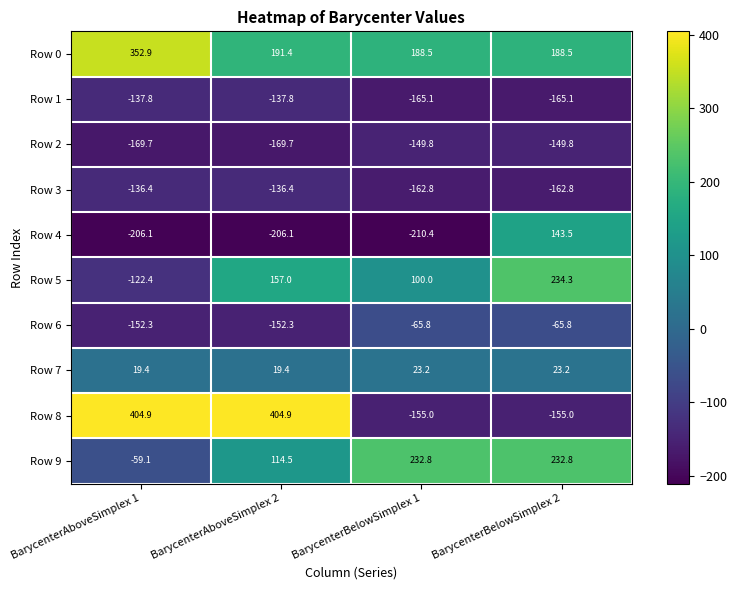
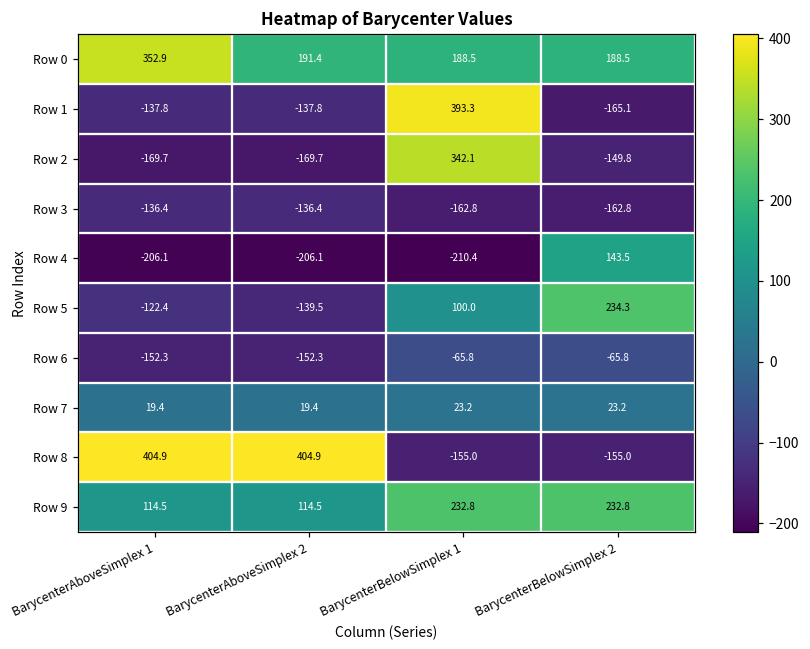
Row 1, BarycenterBelowSimplex 1: -165.1 -> 393.3
Row 2, BarycenterBelowSimplex 1: -149.8 -> 342.1
Row 5, BarycenterAboveSimplex 2: 157.0 -> -139.5
Row 9, BarycenterAboveSimplex 1: -59.1 -> 114.5
